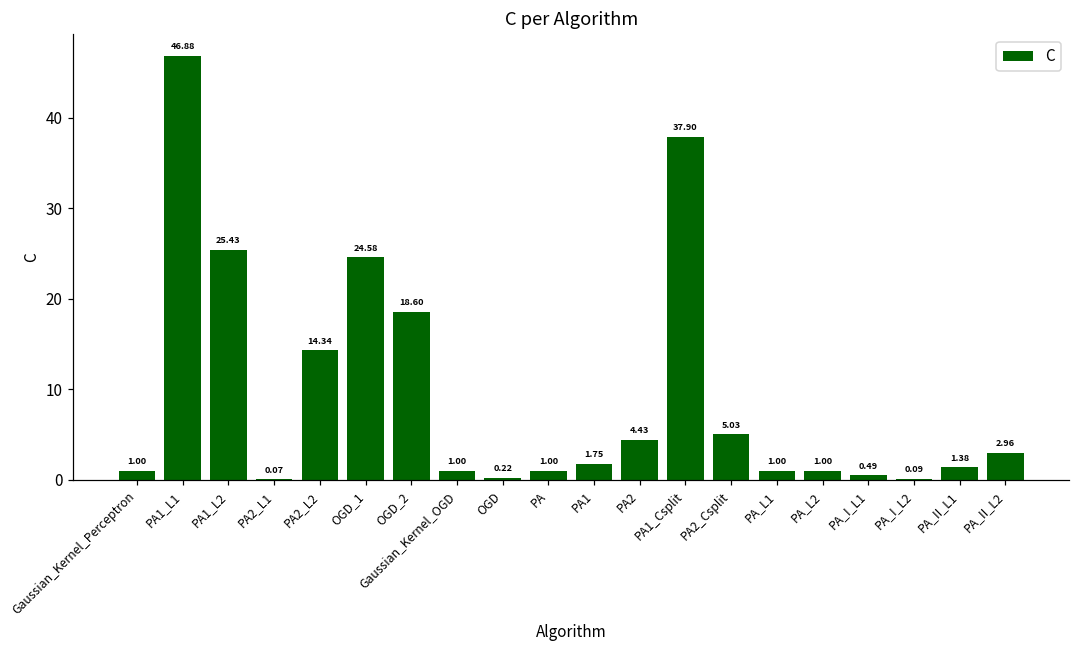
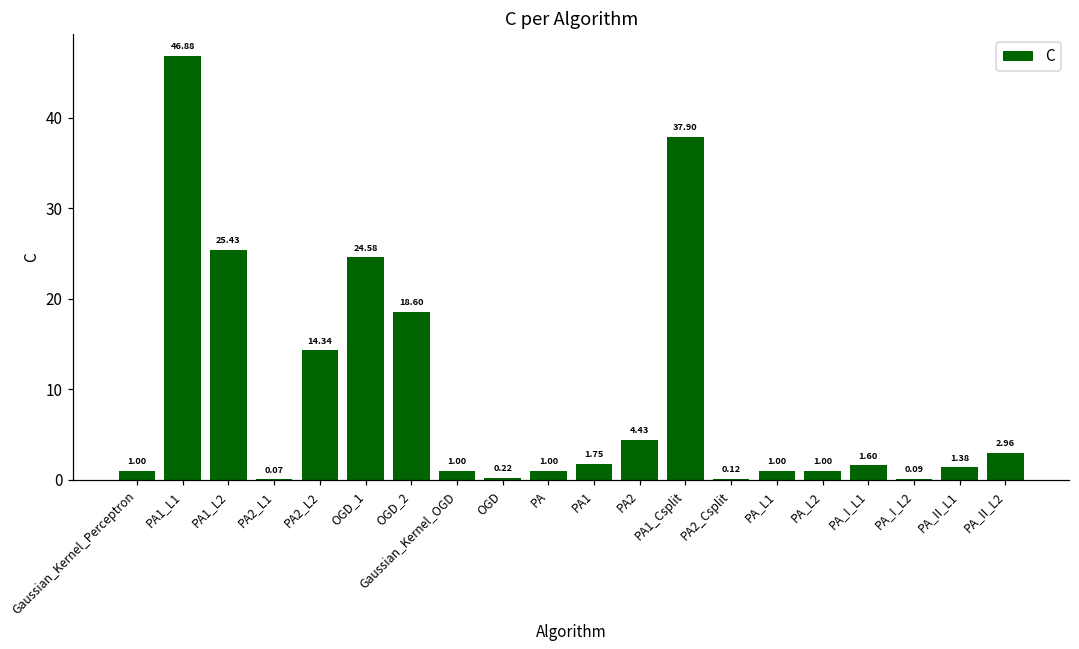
PA2_Csplit: 5.03 -> 0.12
PA_I_L1: 0.49 -> 1.60
